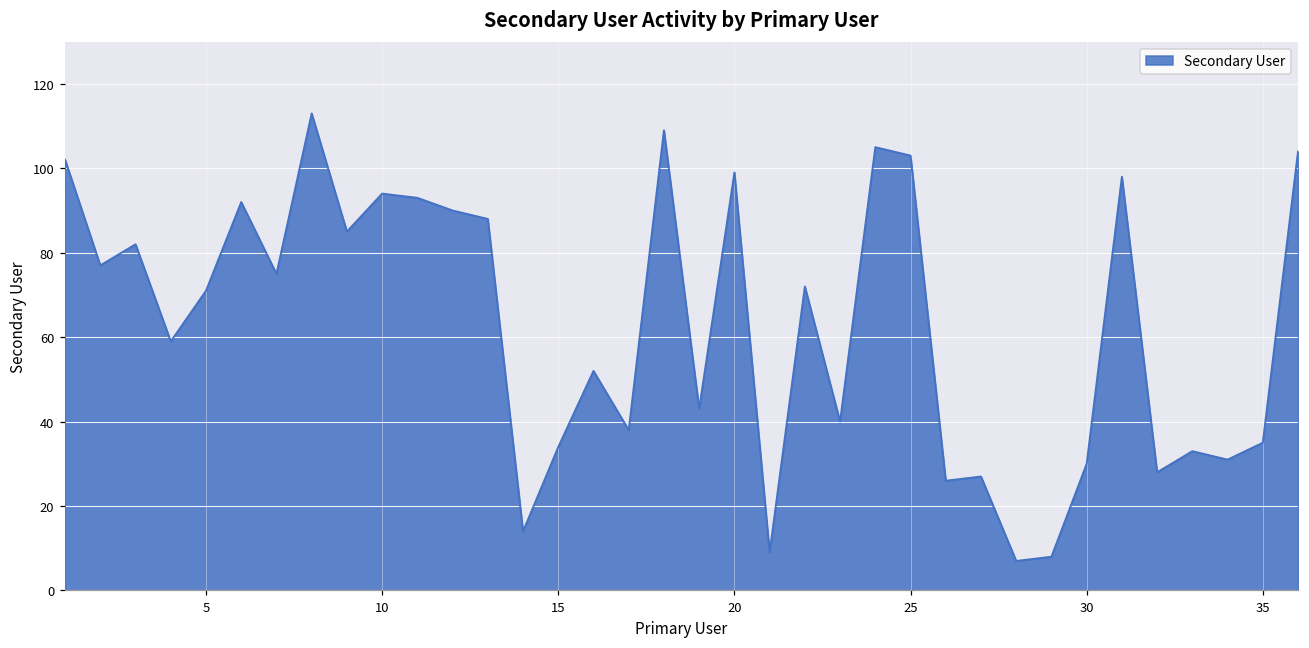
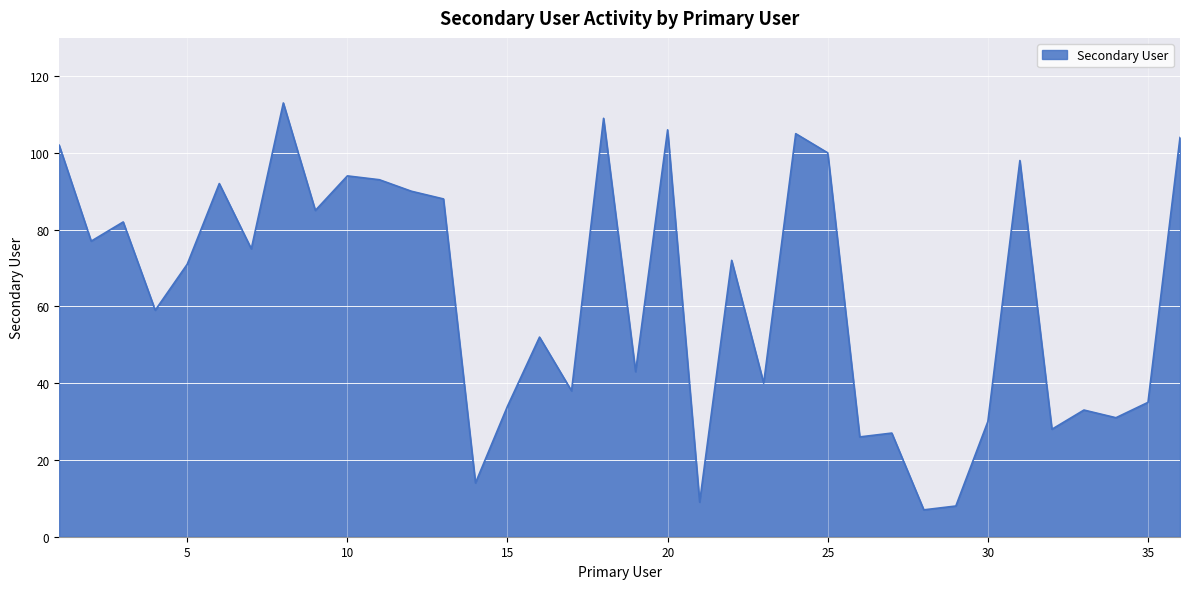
20: 99 -> 106
25: 103 -> 100
